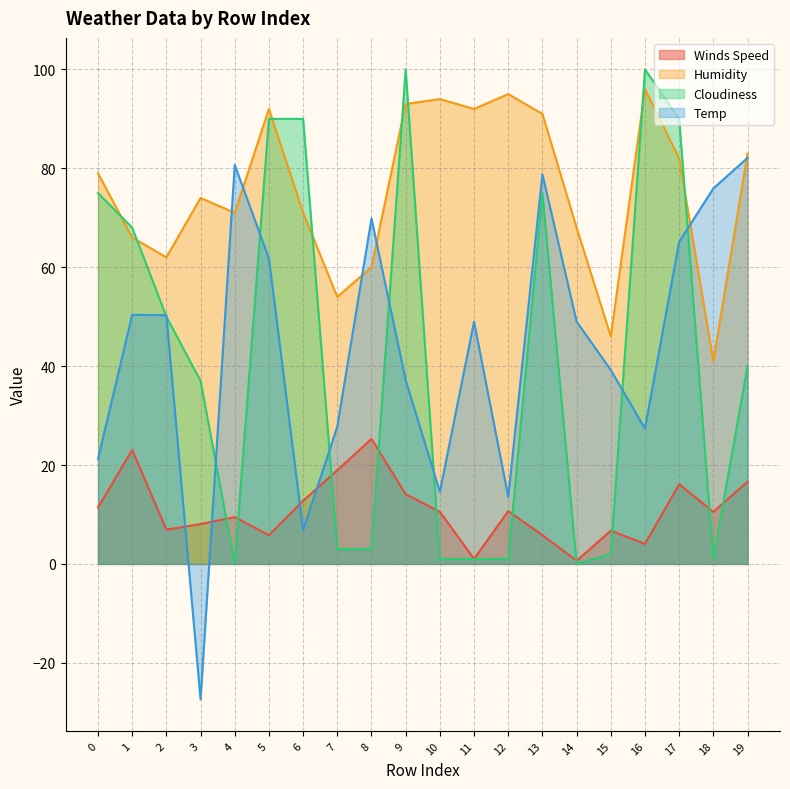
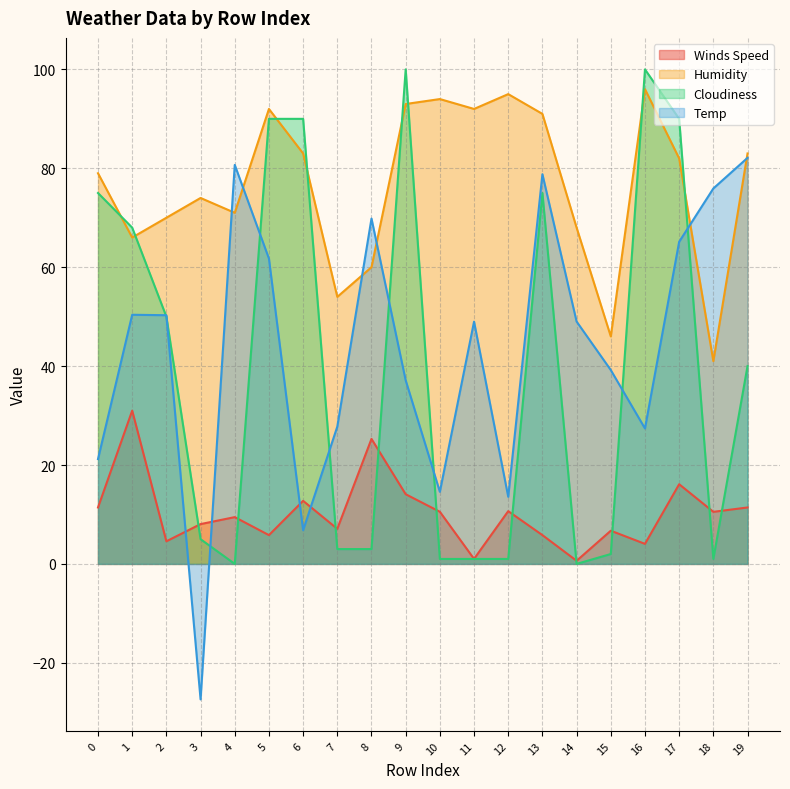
Winds Speed, 1: 23 -> 31
Winds Speed, 2: 7 -> 5
Humidity, 2: 62 -> 70
Cloudiness, 3: 37 -> 5
Humidity, 6: 71 -> 83
Winds Speed, 7: 19 -> 7
Winds Speed, 19: 17 -> 11
